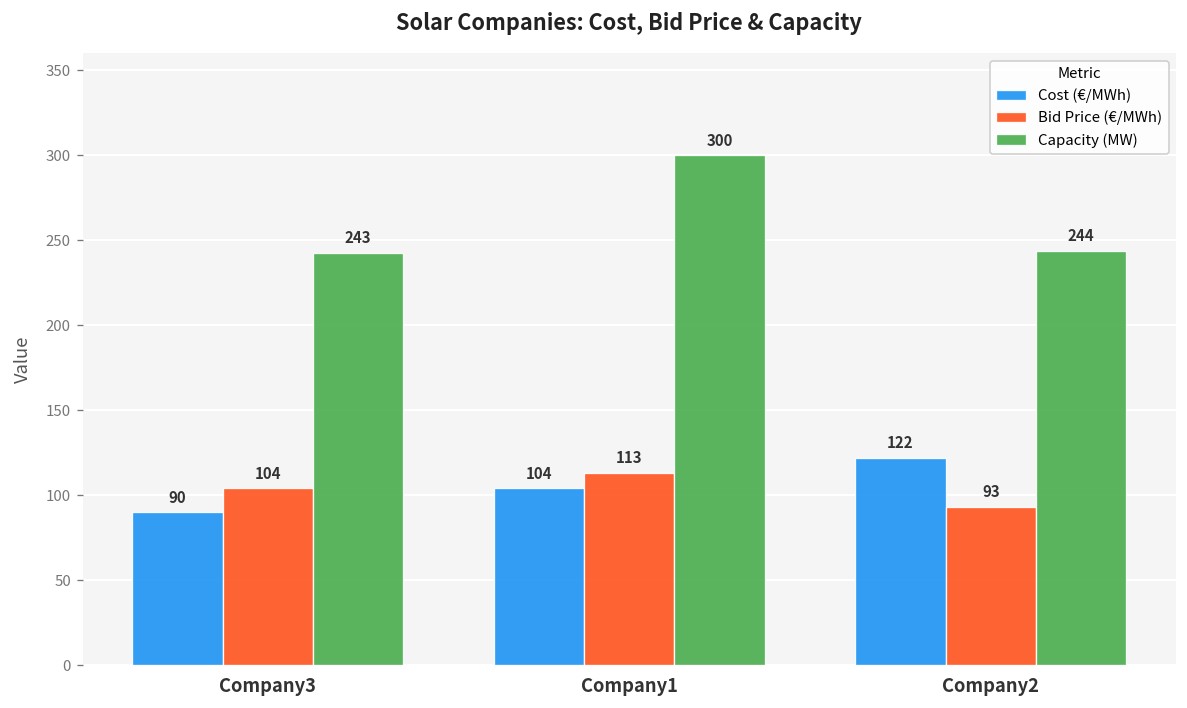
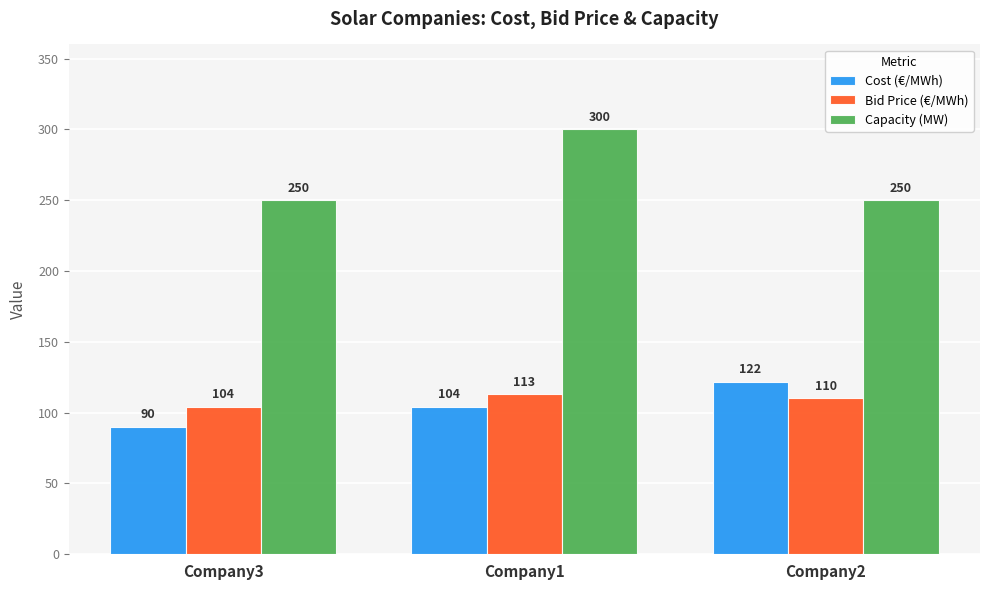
Capacity (MW), Company3: 243 -> 250
Bid Price (€/MWh), Company2: 93 -> 110
Capacity (MW), Company2: 244 -> 250
